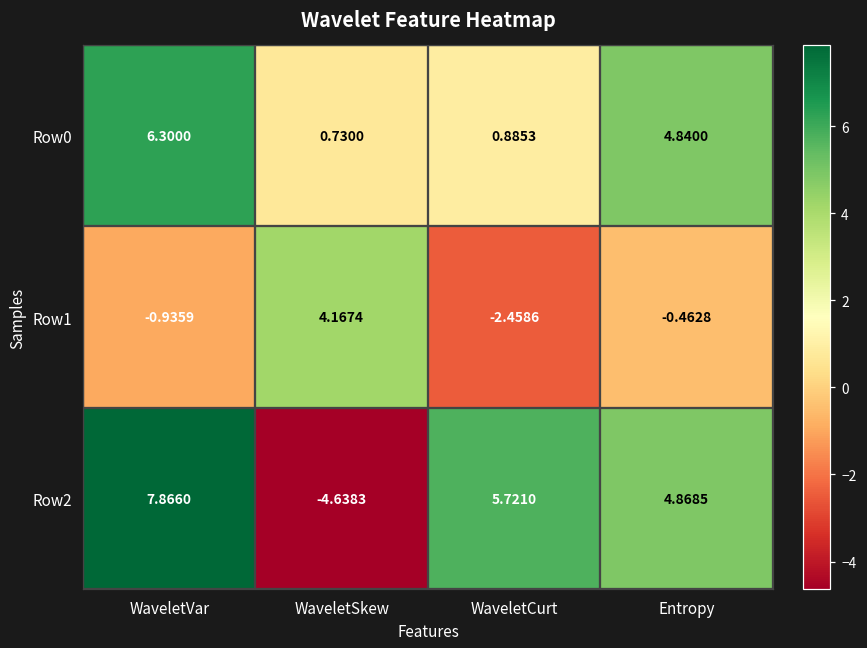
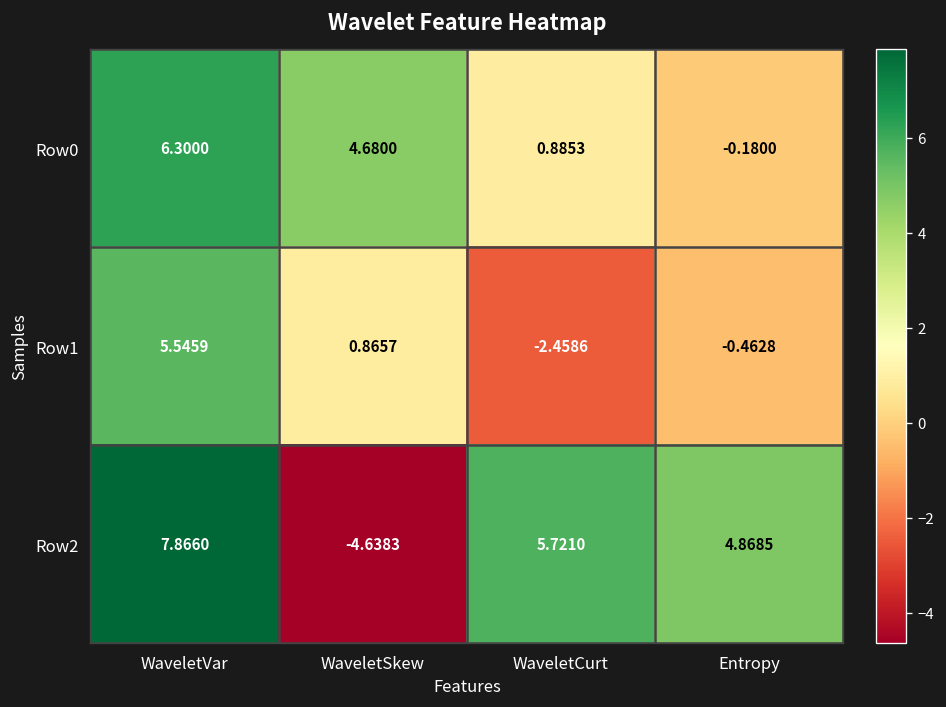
Row0, WaveletSkew: 0.7300 -> 4.6800
Row0, Entropy: 4.8400 -> -0.1800
Row1, WaveletVar: -0.9359 -> 5.5459
Row1, WaveletSkew: 4.1674 -> 0.8657
